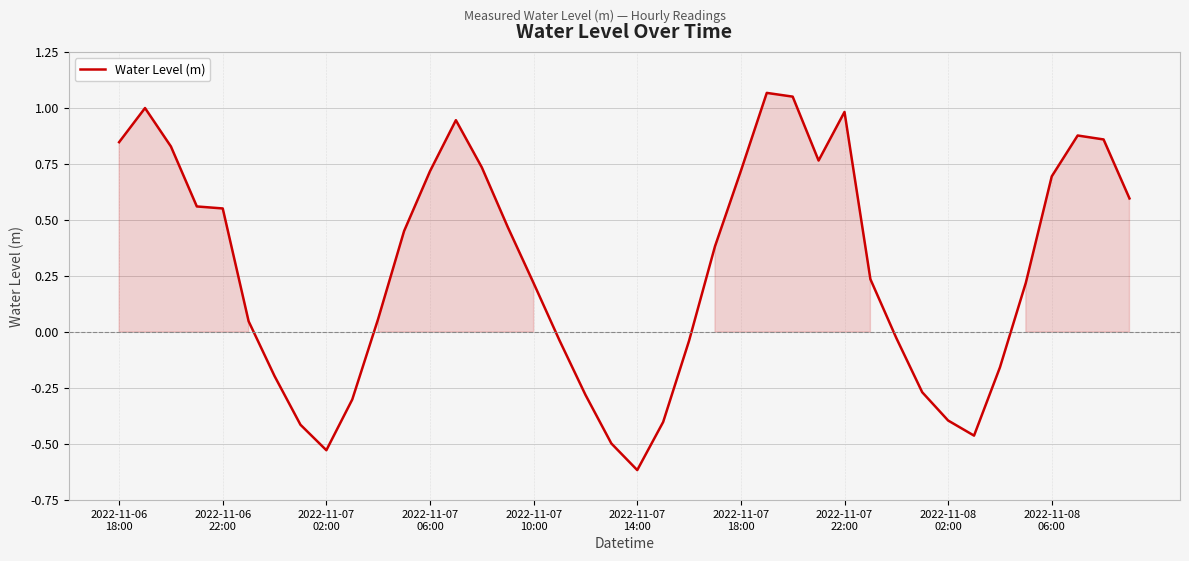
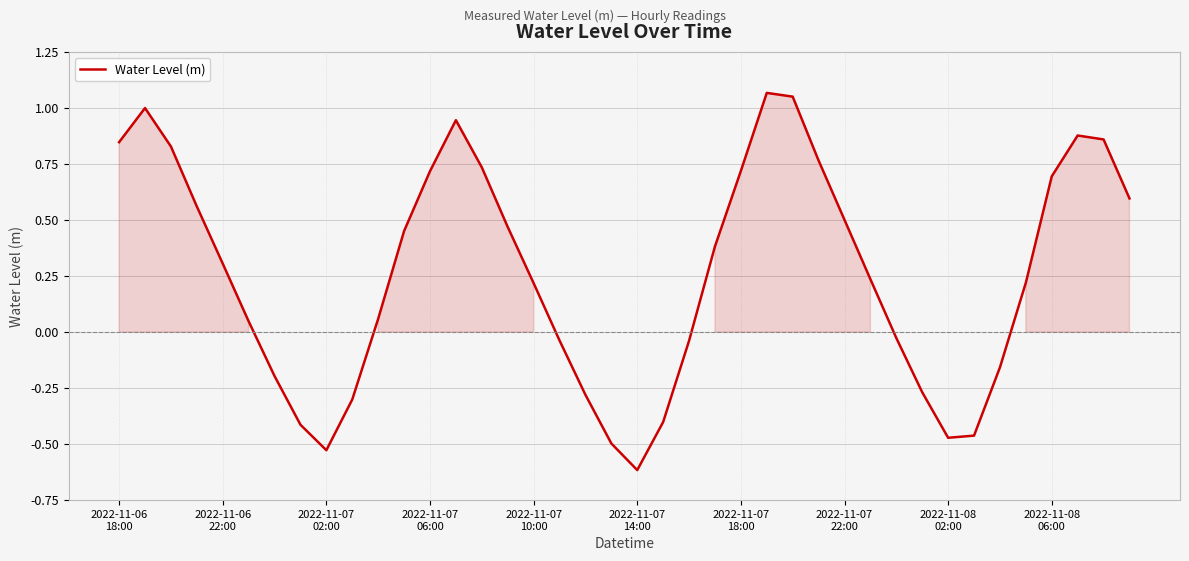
2022-11-06 22:00: 0.55 -> 0.31
2022-11-07 22:00: 0.98 -> 0.50
2022-11-08 02:00: -0.39 -> -0.47
